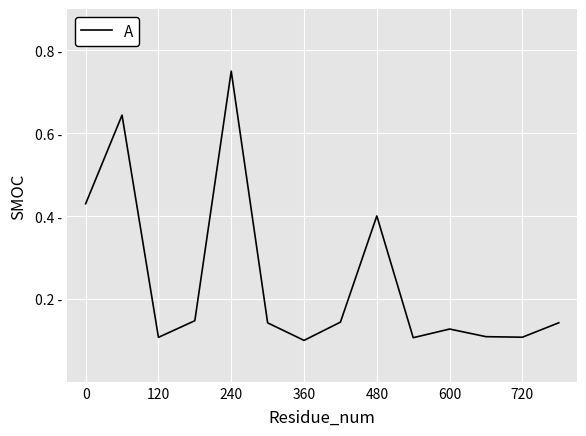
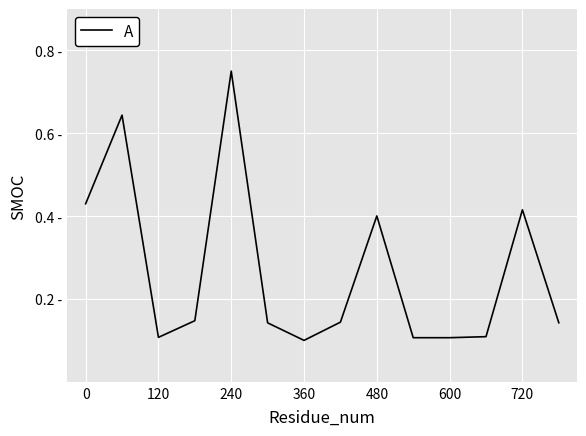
600: 0.13 - -> 0.11 -
720: 0.11 - -> 0.42 -
